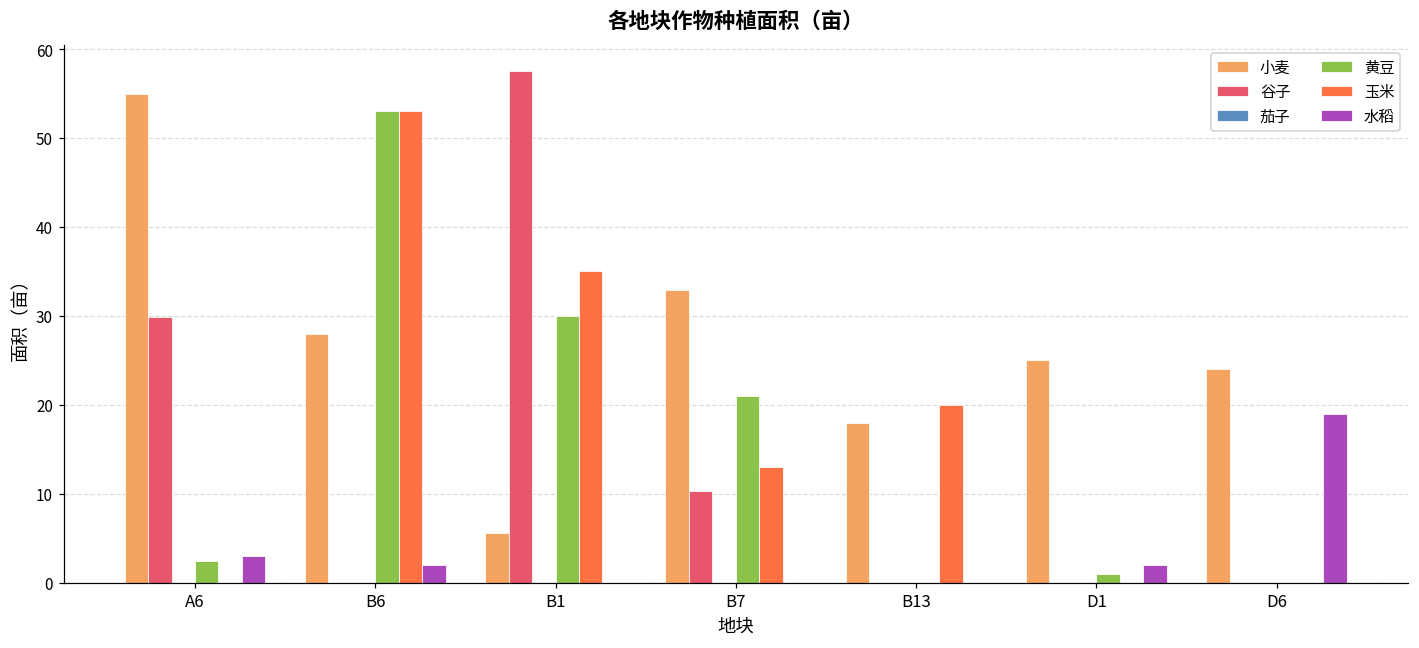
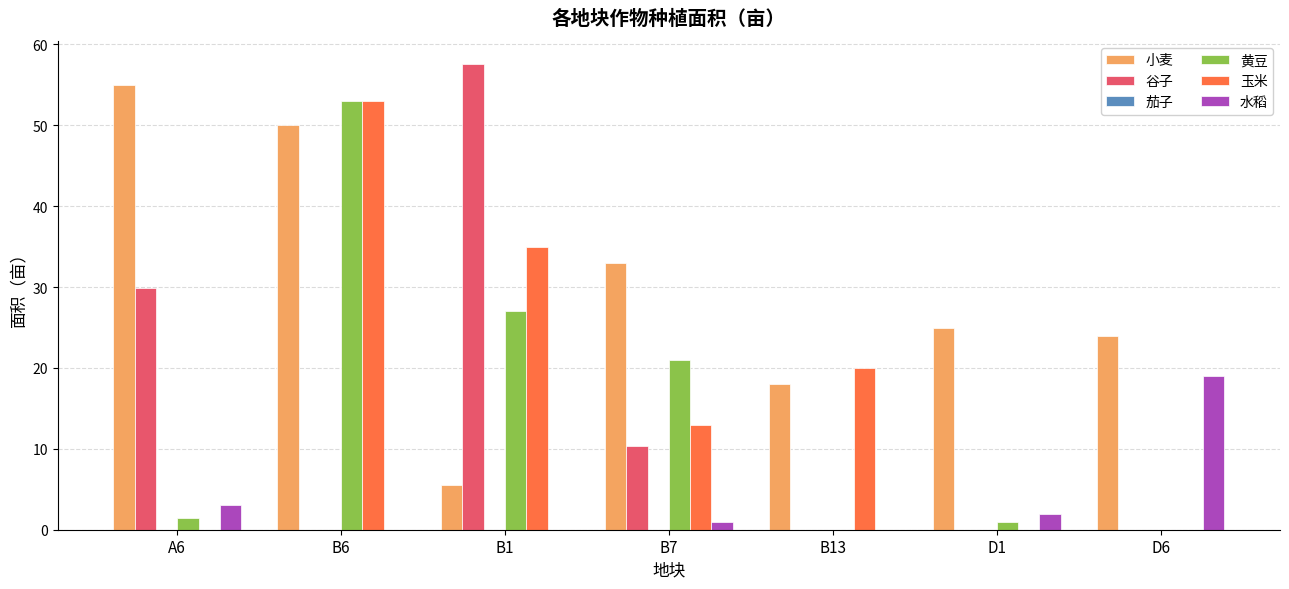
黄豆, A6: 2 -> 1
小麦, B6: 28 -> 50
水稻, B6: 2 -> 0
黄豆, B1: 30 -> 27
水稻, B7: 0 -> 1
